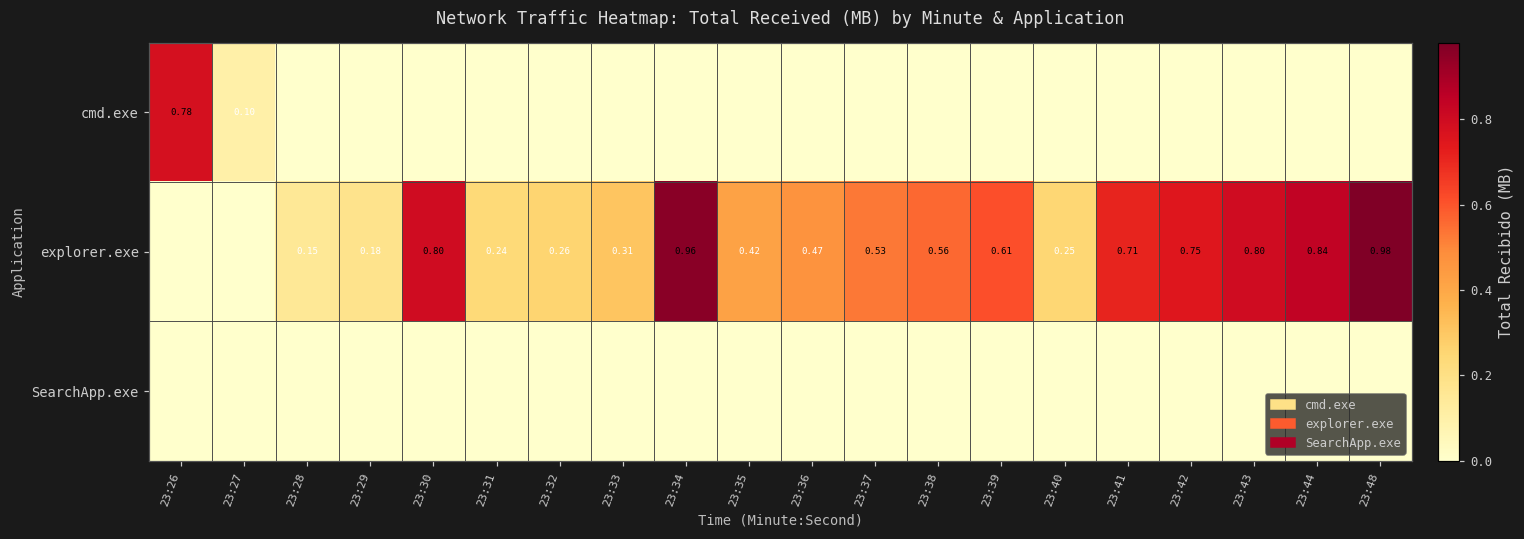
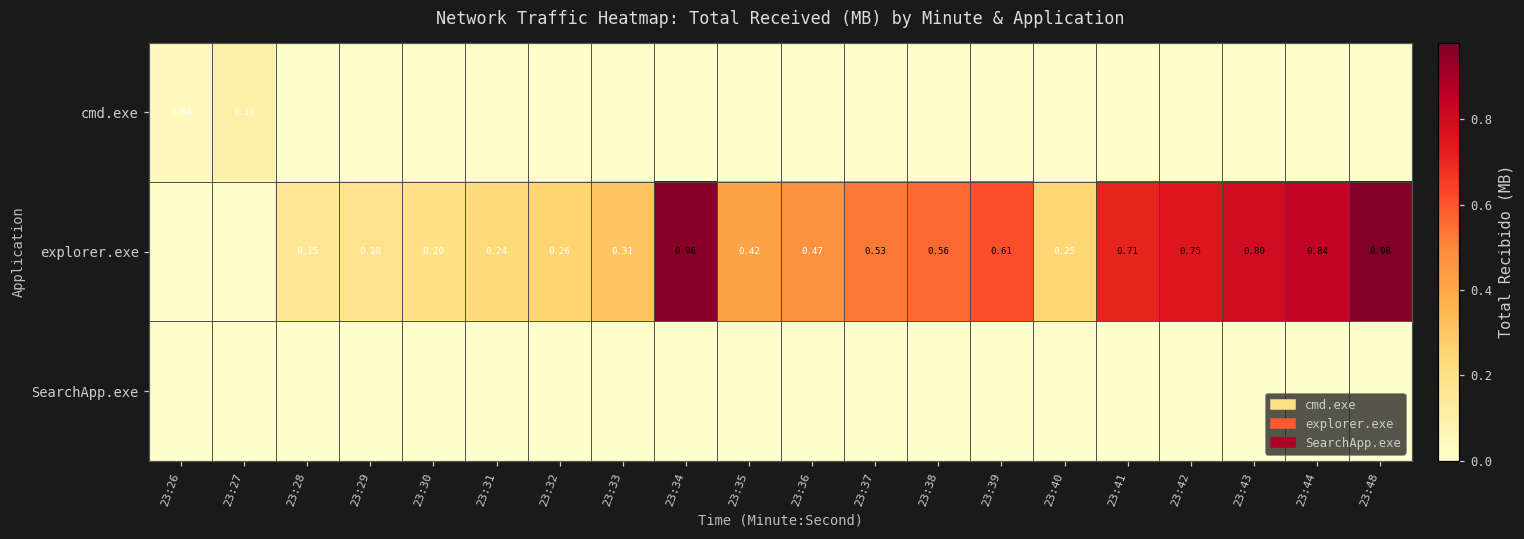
cmd.exe, 23:26: 0.78 -> 0.04
explorer.exe, 23:30: 0.80 -> 0.20
